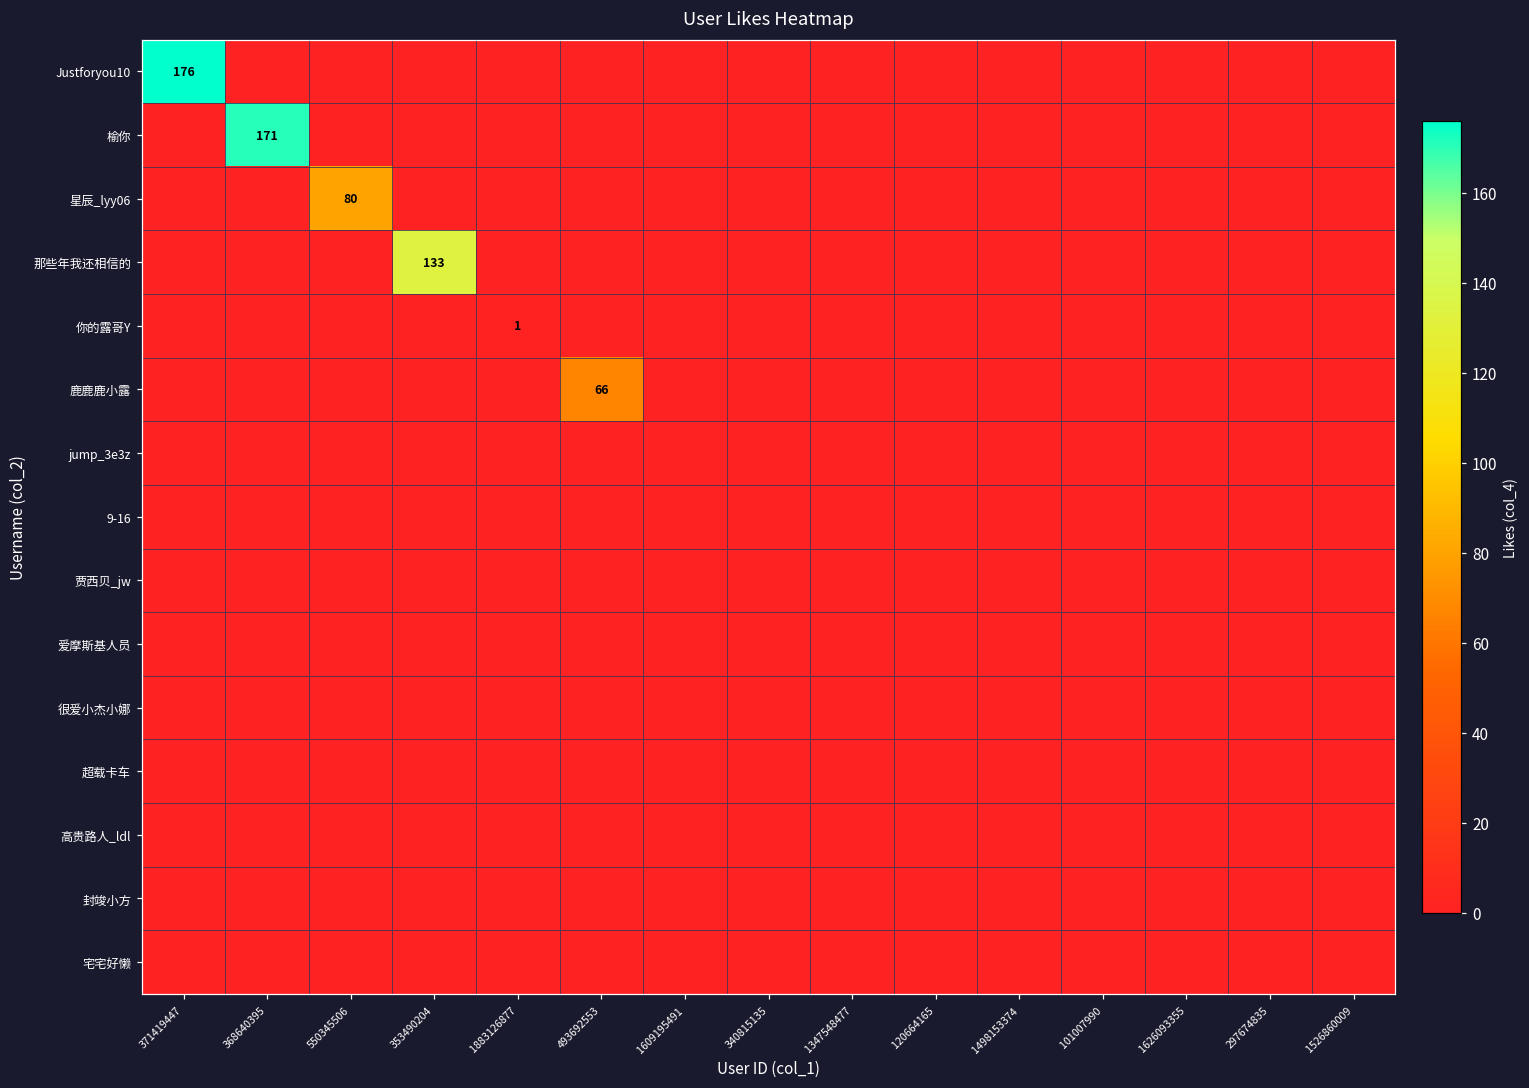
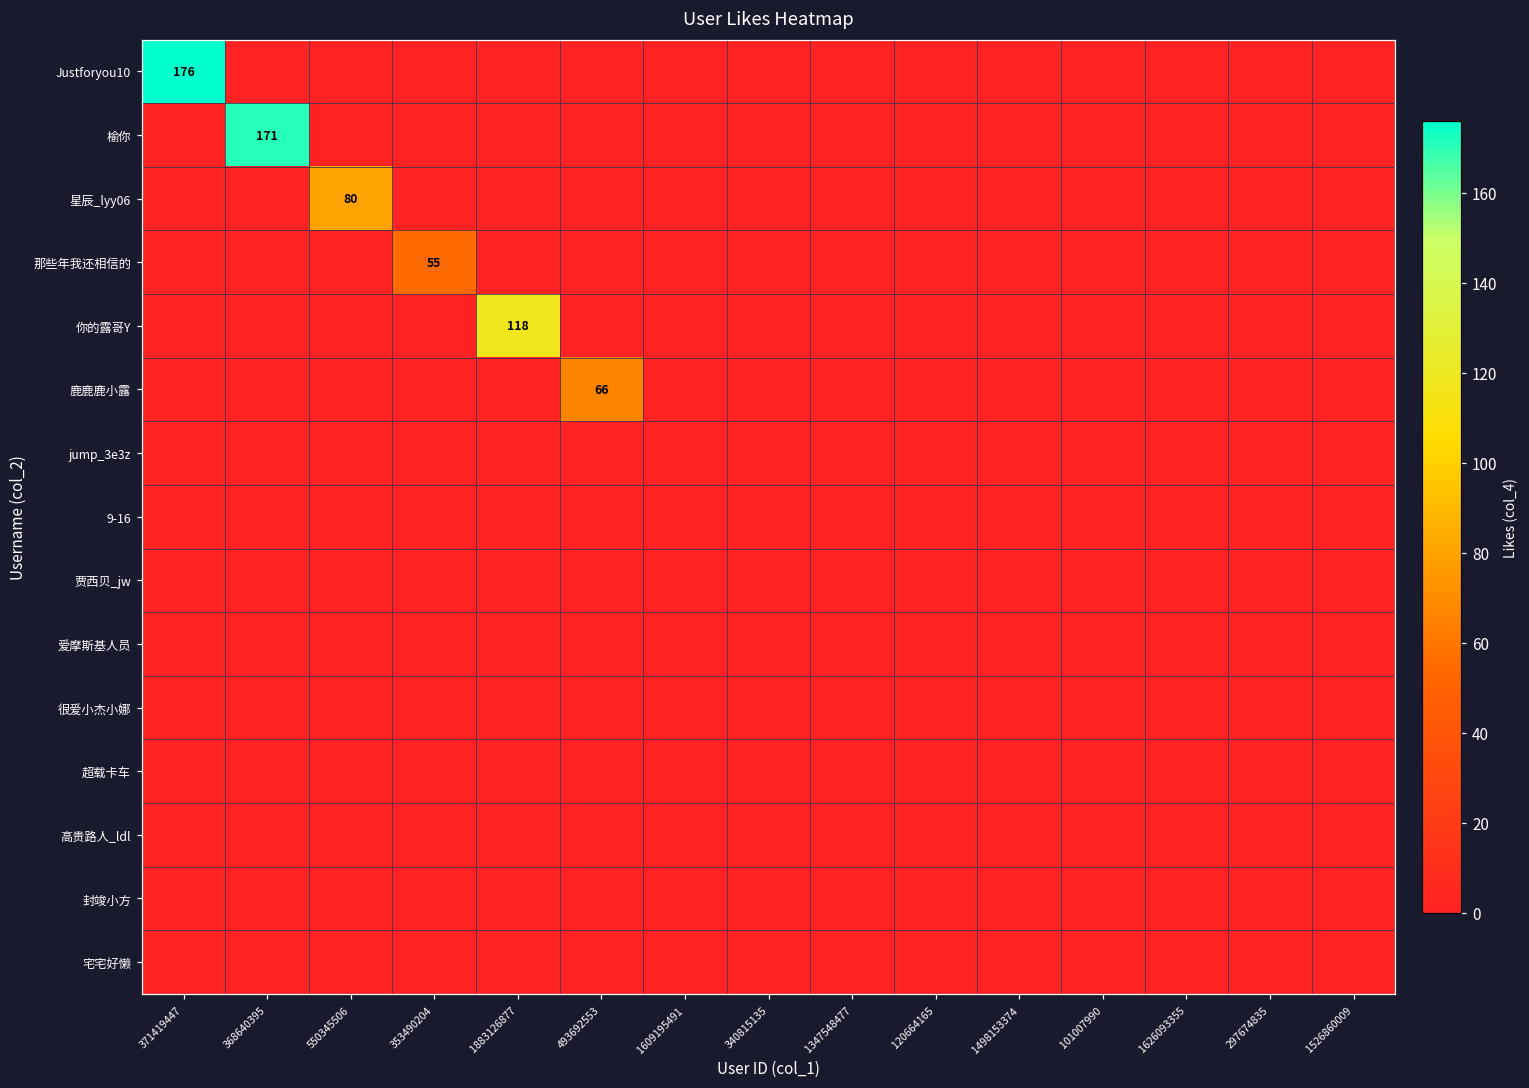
那些年我还相信的, 353490204: 133 -> 55
你的露哥Y, 1883126877: 1 -> 118
